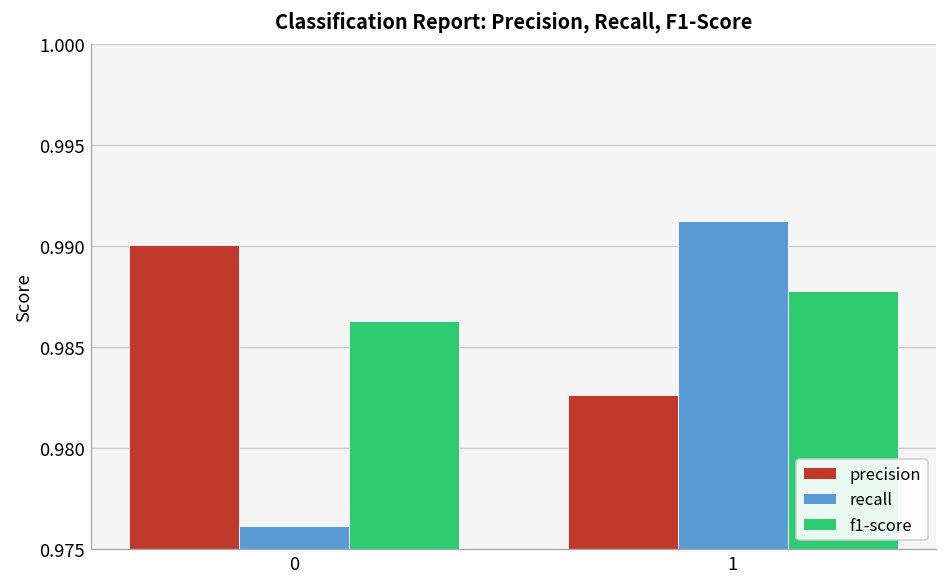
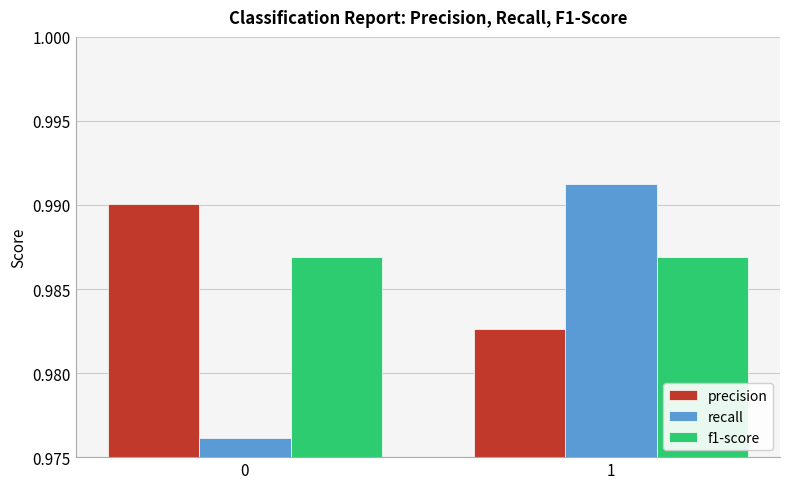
f1-score, 0: 0.9863 -> 0.9869
f1-score, 1: 0.9878 -> 0.9869
